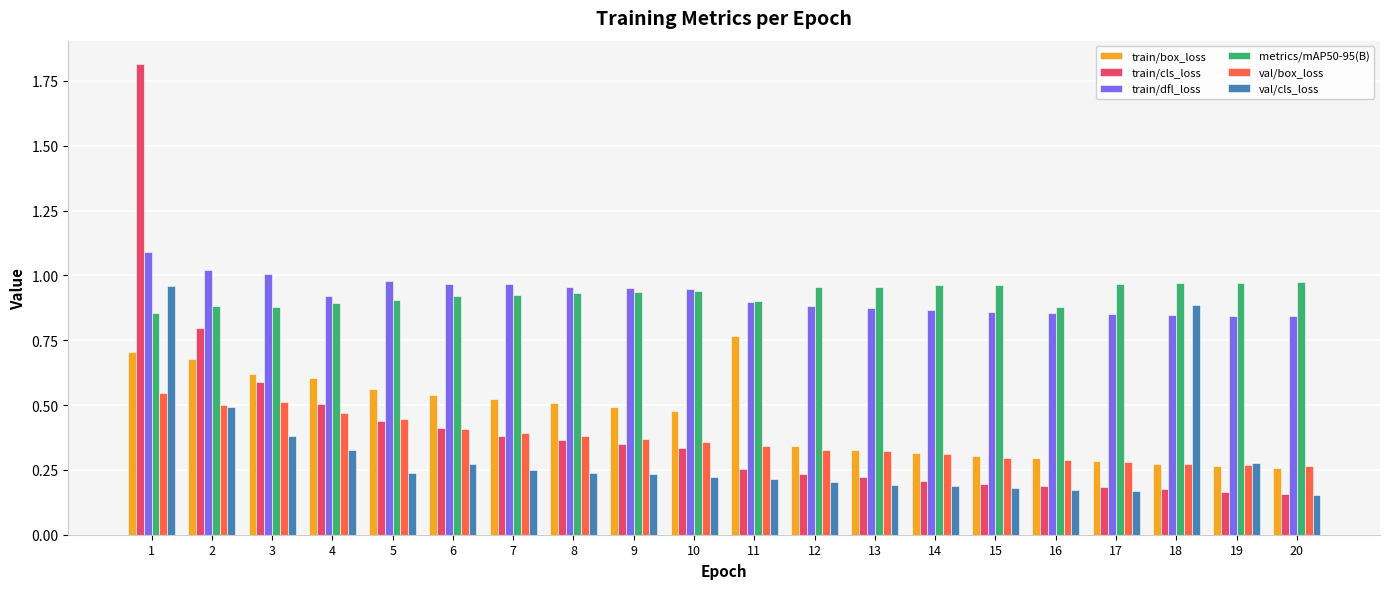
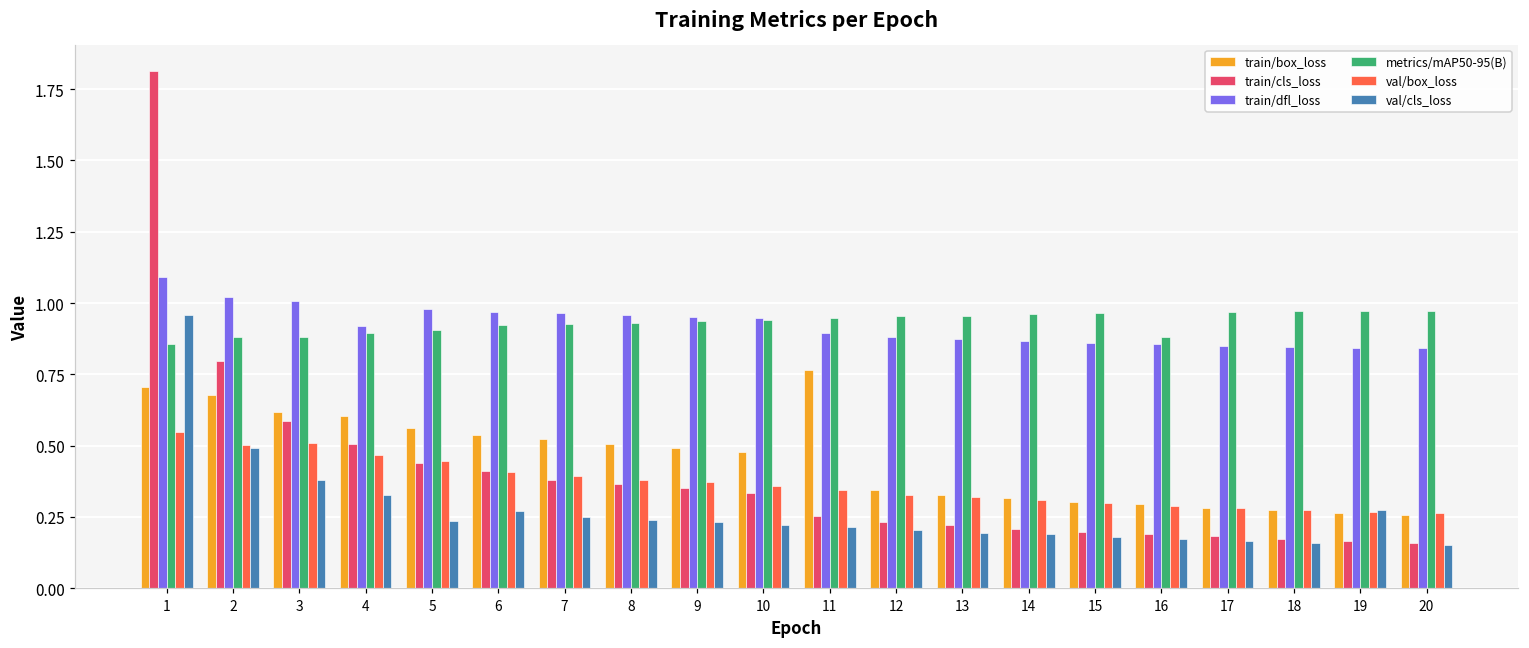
metrics/mAP50-95(B), 11: 0.90 -> 0.95
val/cls_loss, 18: 0.89 -> 0.16
